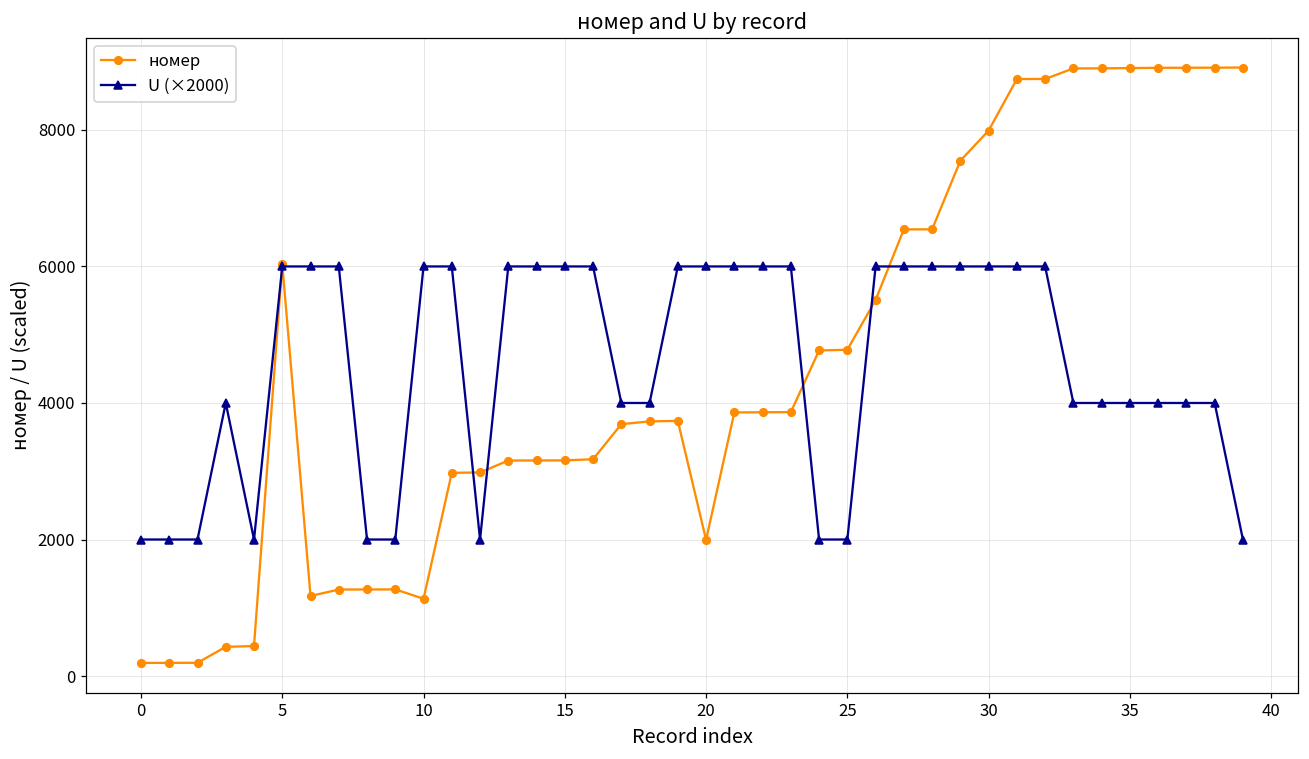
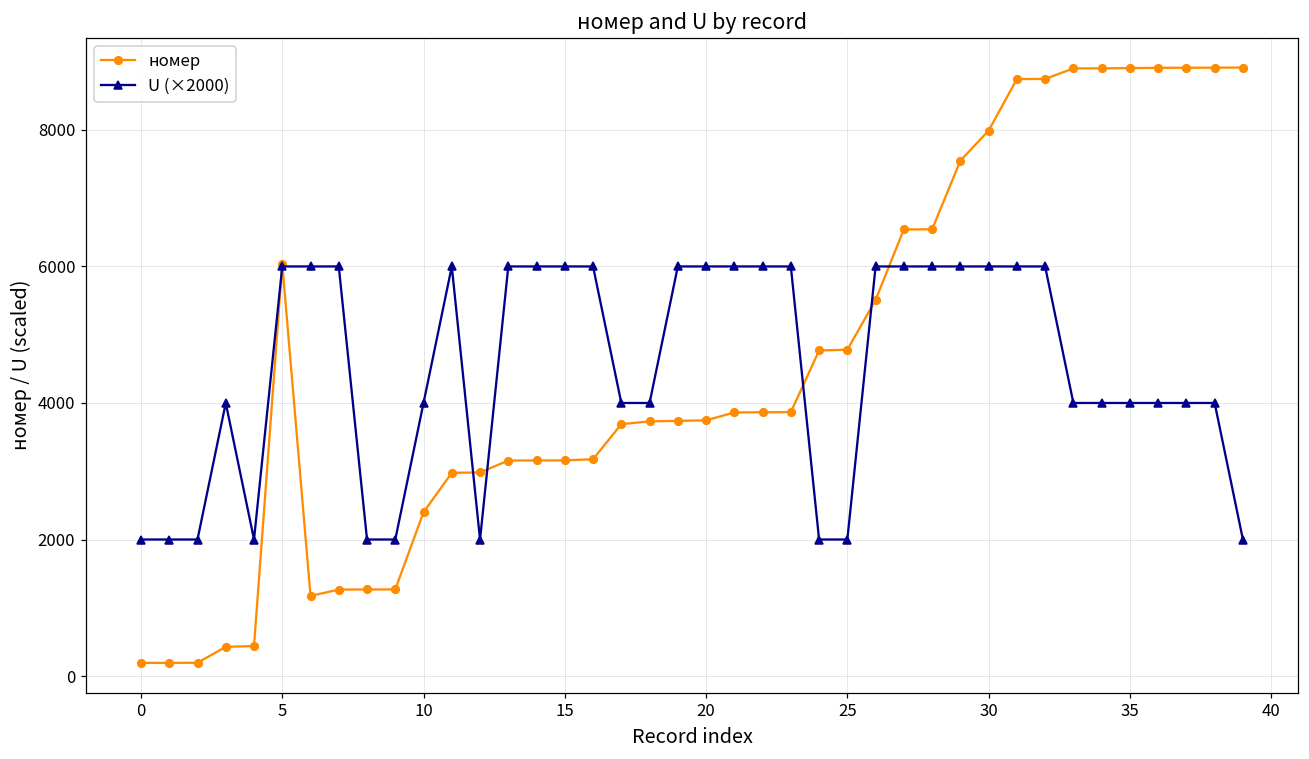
номер, 10: 1100 -> 2400
U (×2000), 10: 6000 -> 4000
номер, 20: 2000 -> 3700
